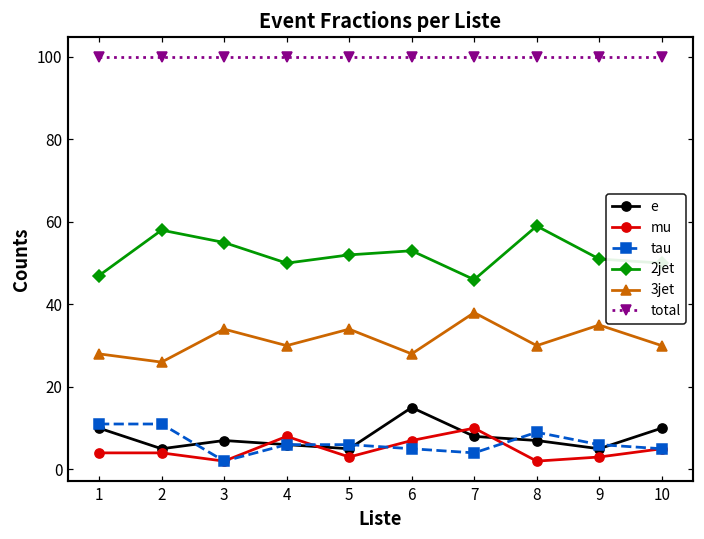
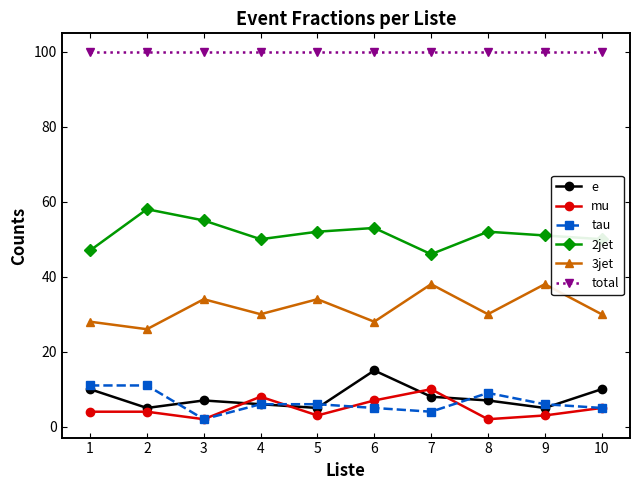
2jet, 8: 59 -> 52
3jet, 9: 35 -> 38
